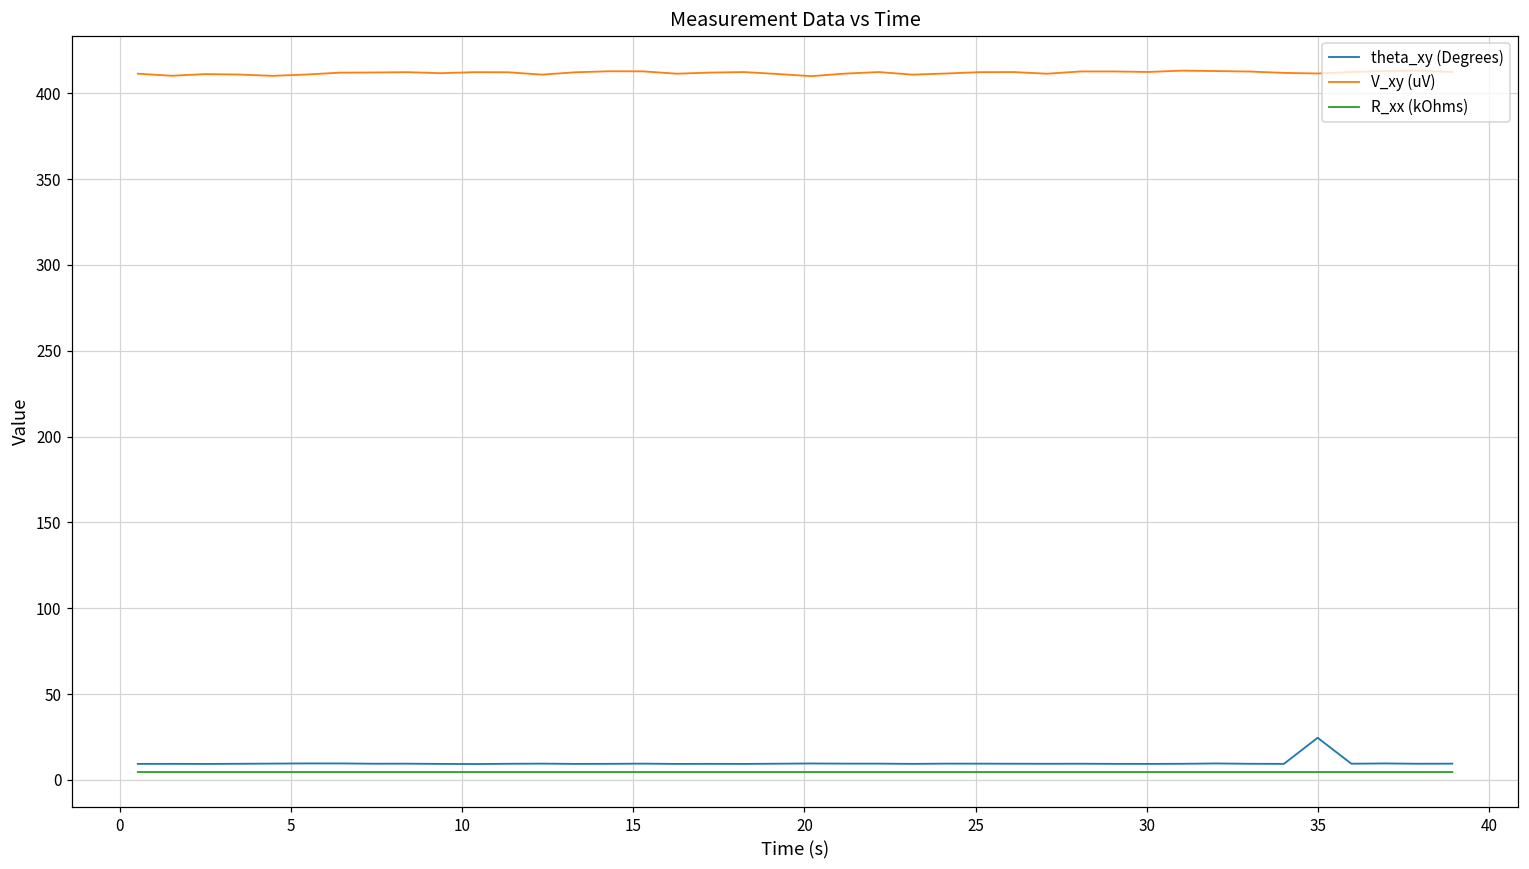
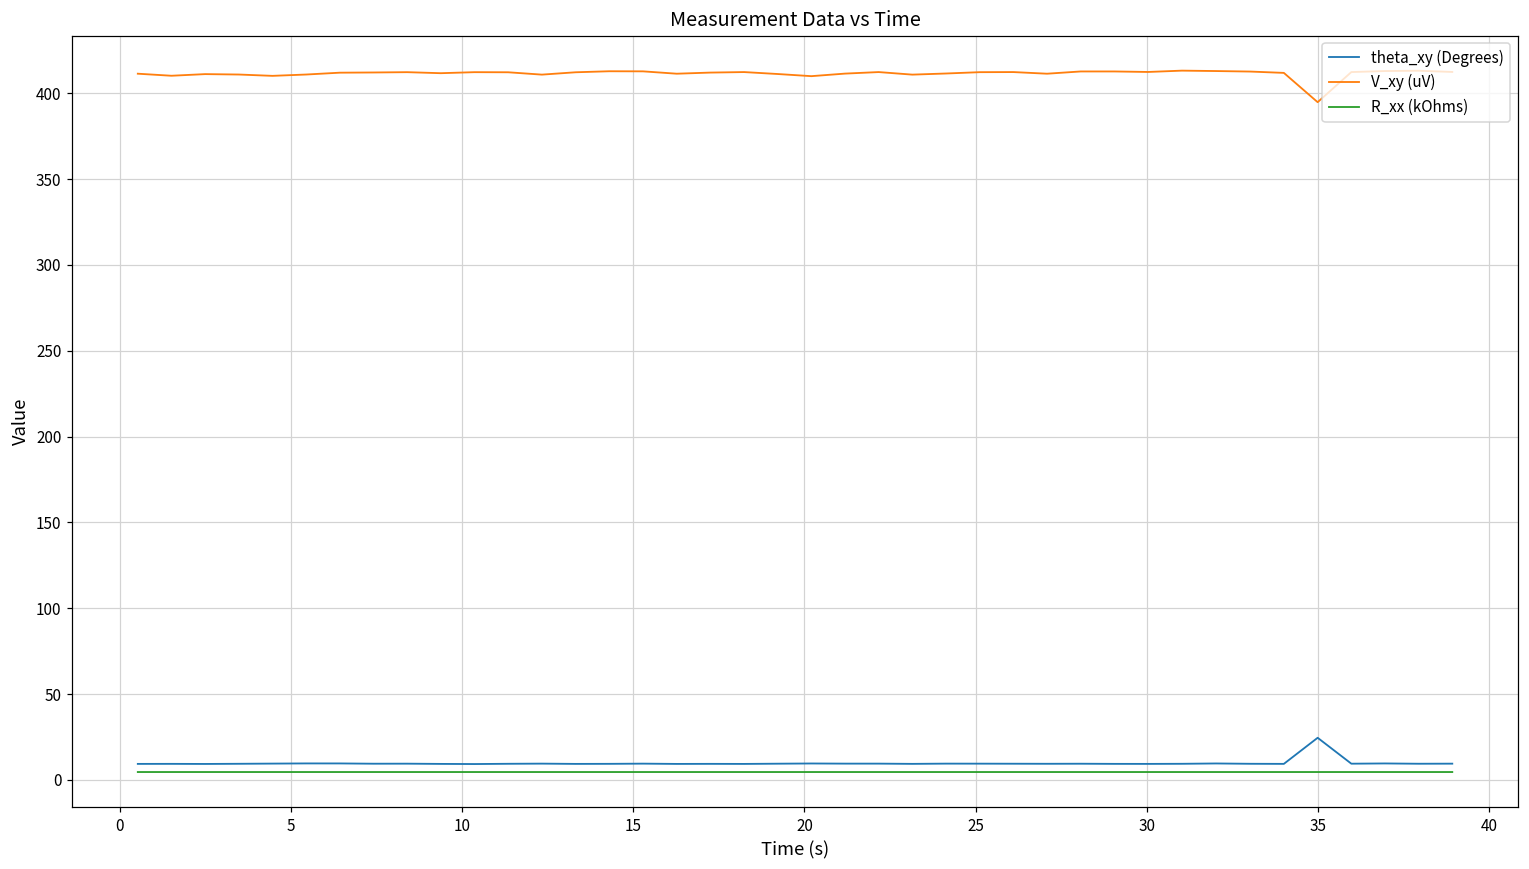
V_xy (uV), 35: 412 -> 395
